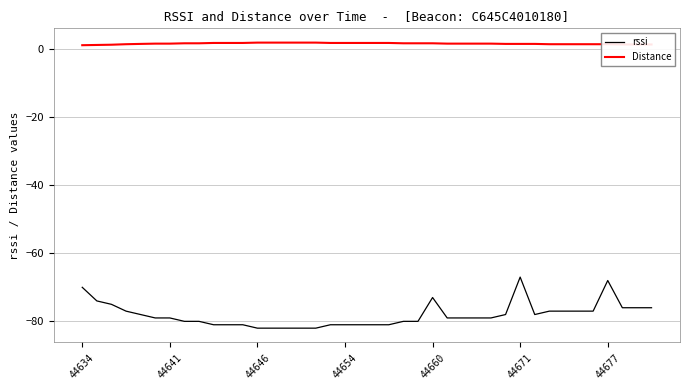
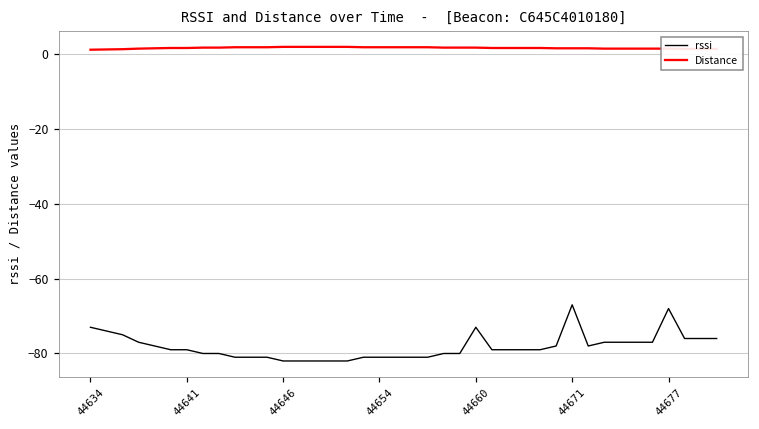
rssi, 44634: -70 -> -73
